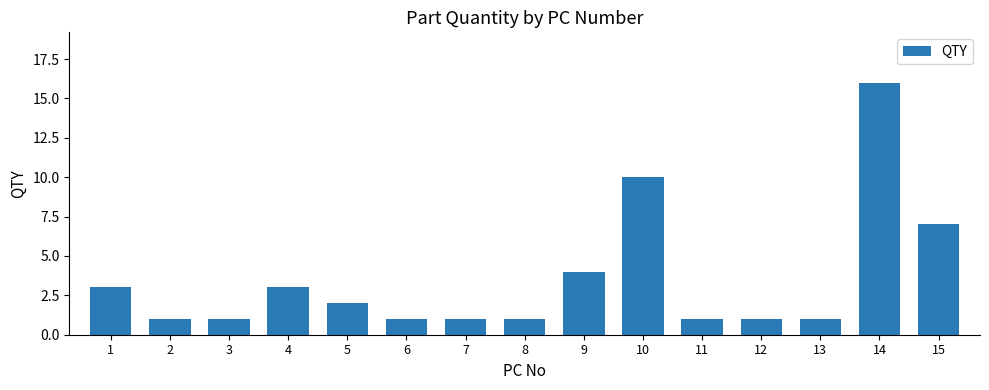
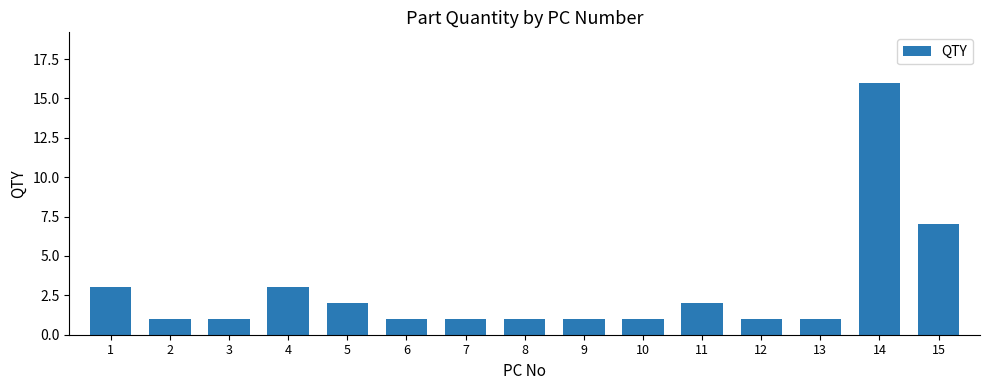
9: 4 -> 1
10: 10 -> 1
11: 1 -> 2
